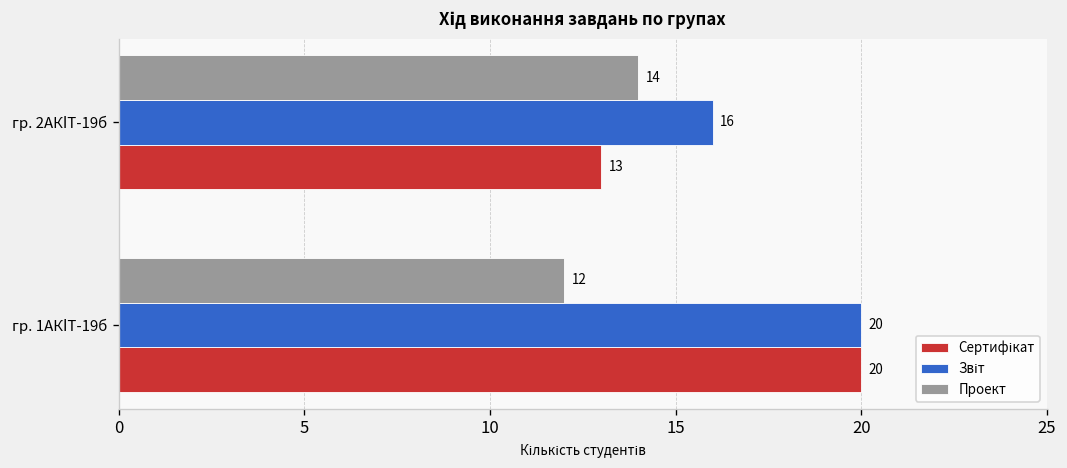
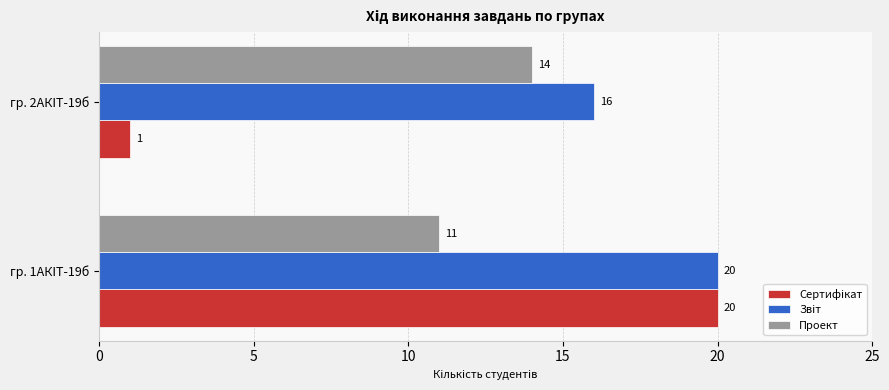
Сертифікат, гр. 2АКІТ-19б: 13 -> 1
Проект, гр. 1АКІТ-19б: 12 -> 11
